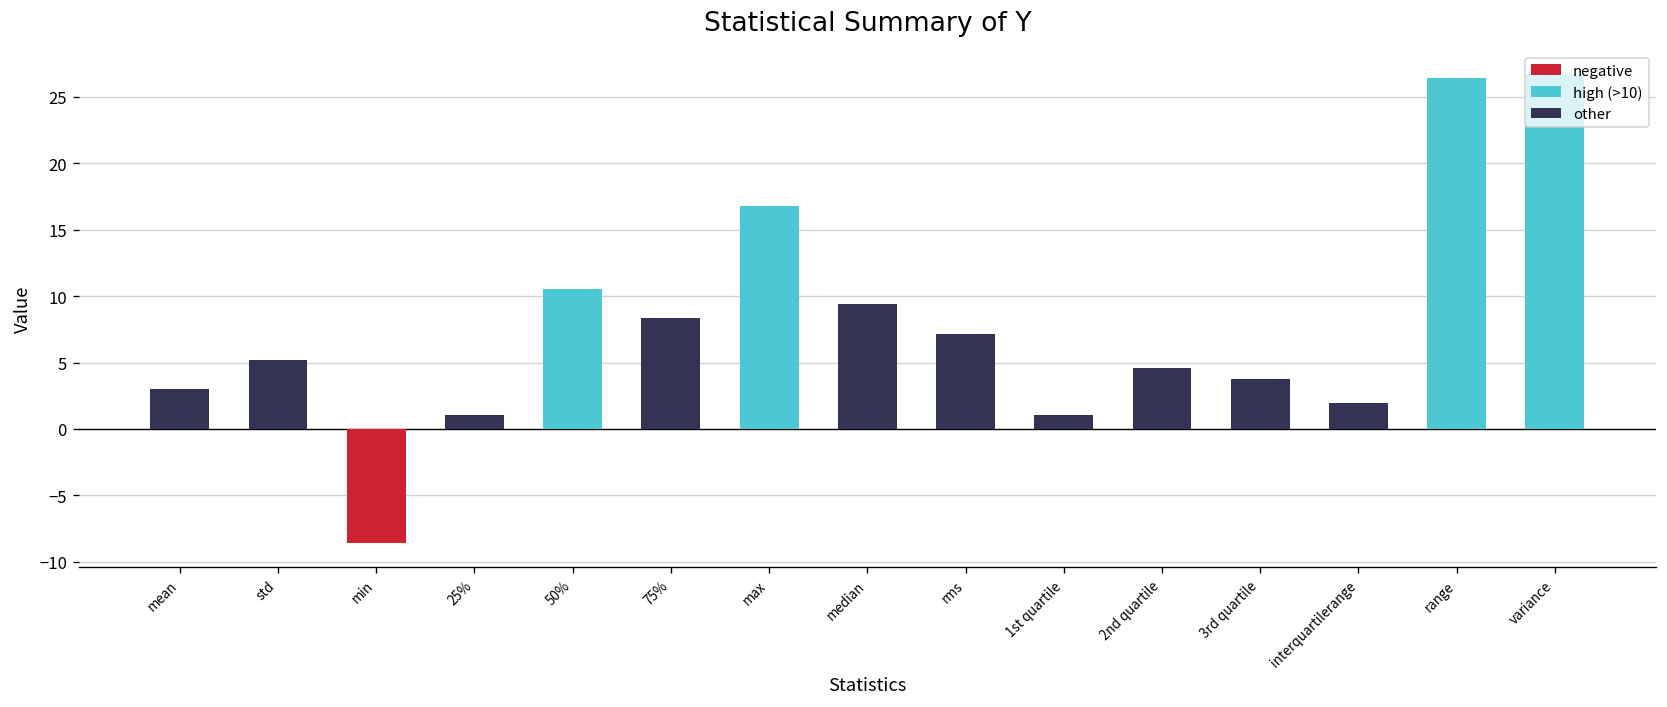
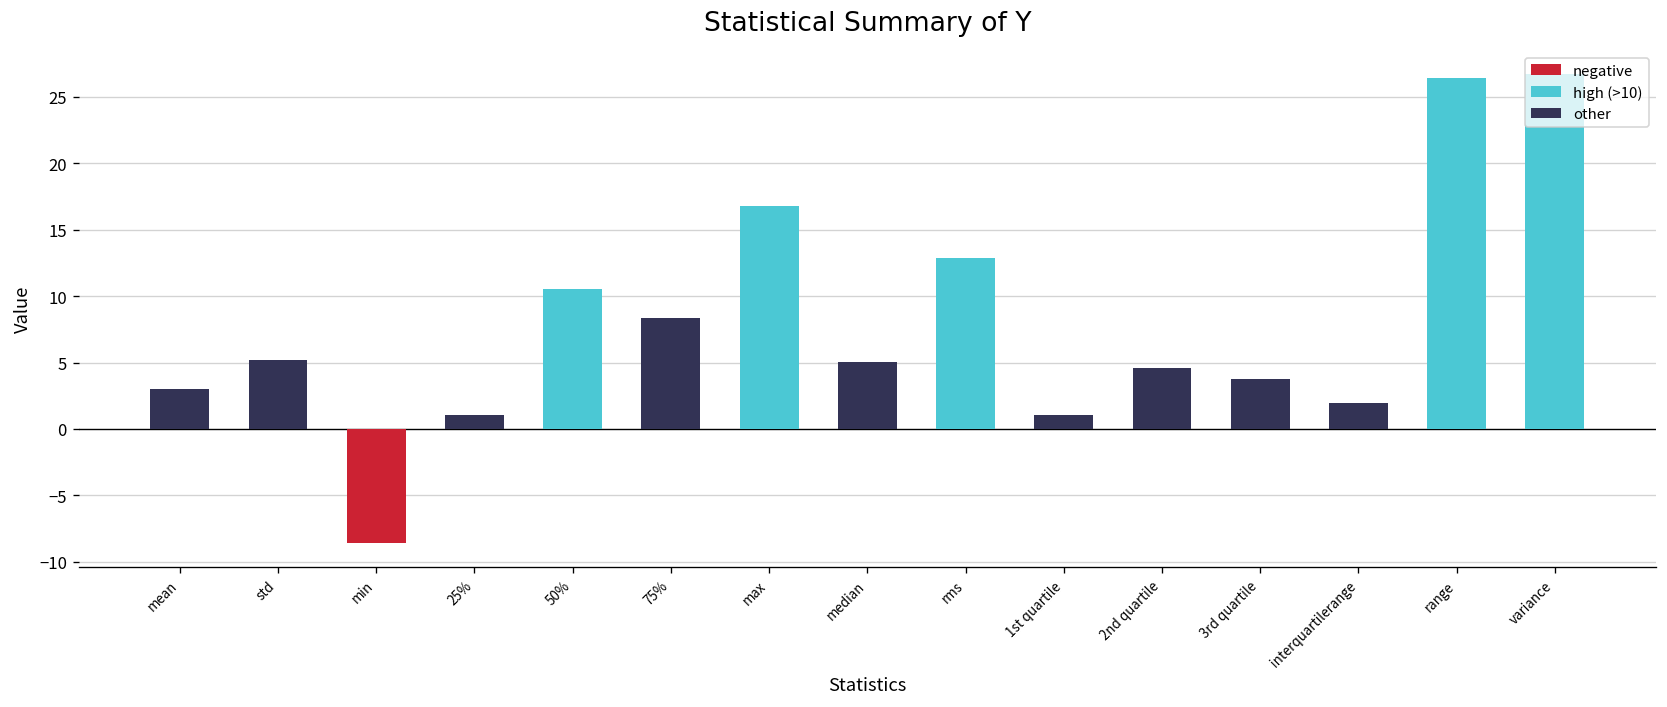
median: 9.4 -> 5.1
rms: 7.1 -> 12.8
